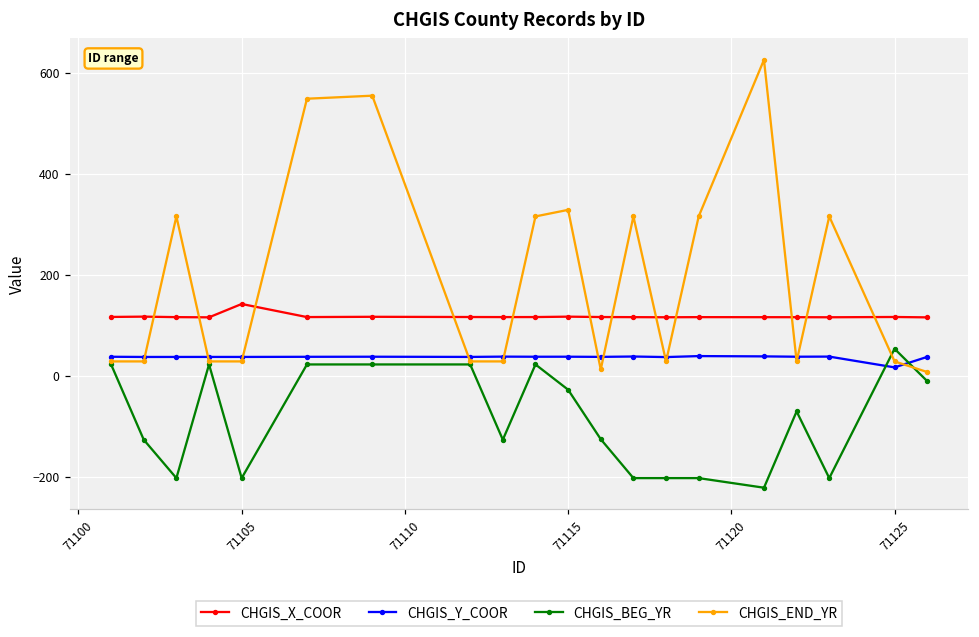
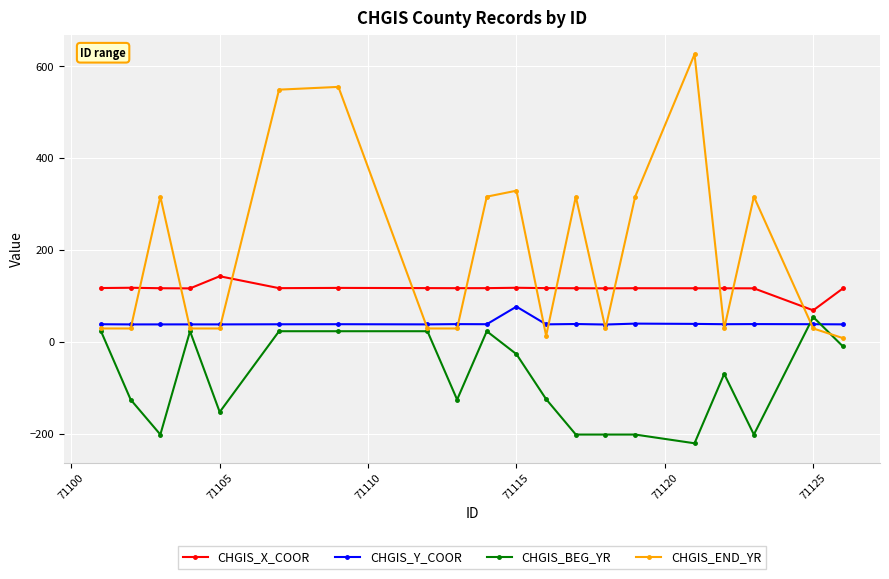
CHGIS_BEG_YR, 71105: -200 -> -150
CHGIS_Y_COOR, 71115: 40 -> 80
CHGIS_X_COOR, 71125: 120 -> 70
CHGIS_Y_COOR, 71125: 20 -> 40
